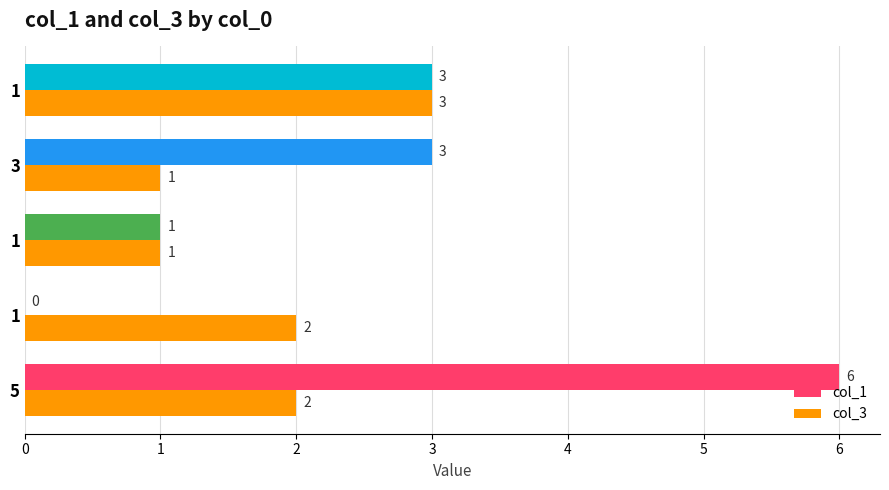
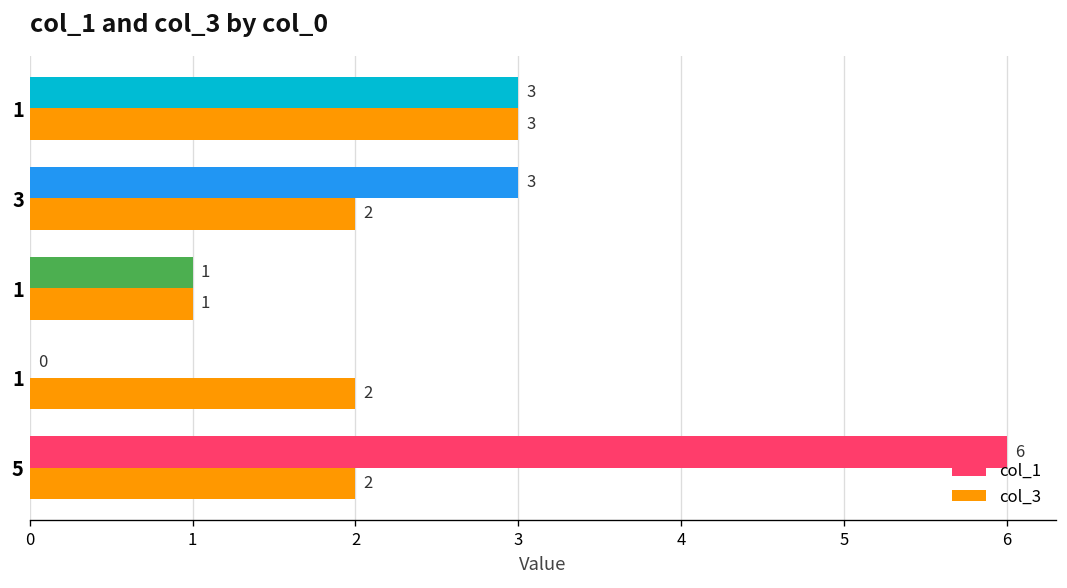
col_3, 3: 1 -> 2
